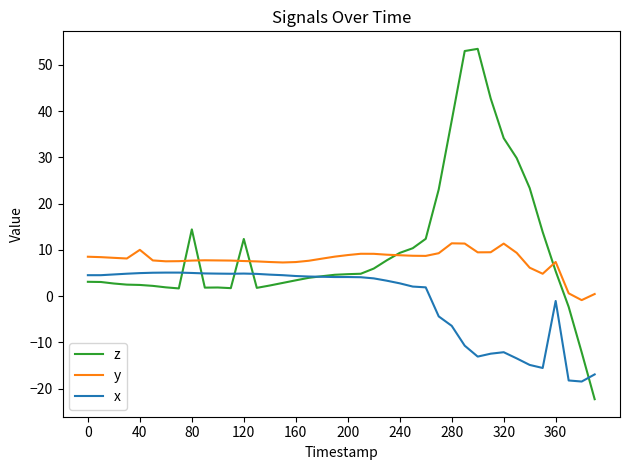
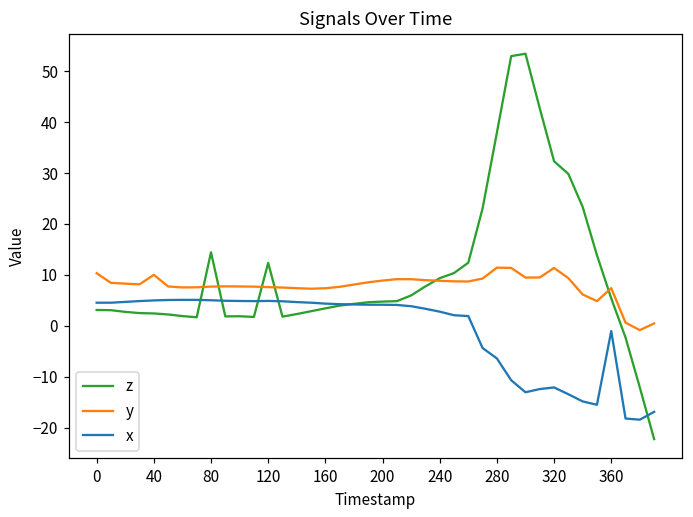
y, 0: 9 -> 10
z, 320: 34 -> 32
